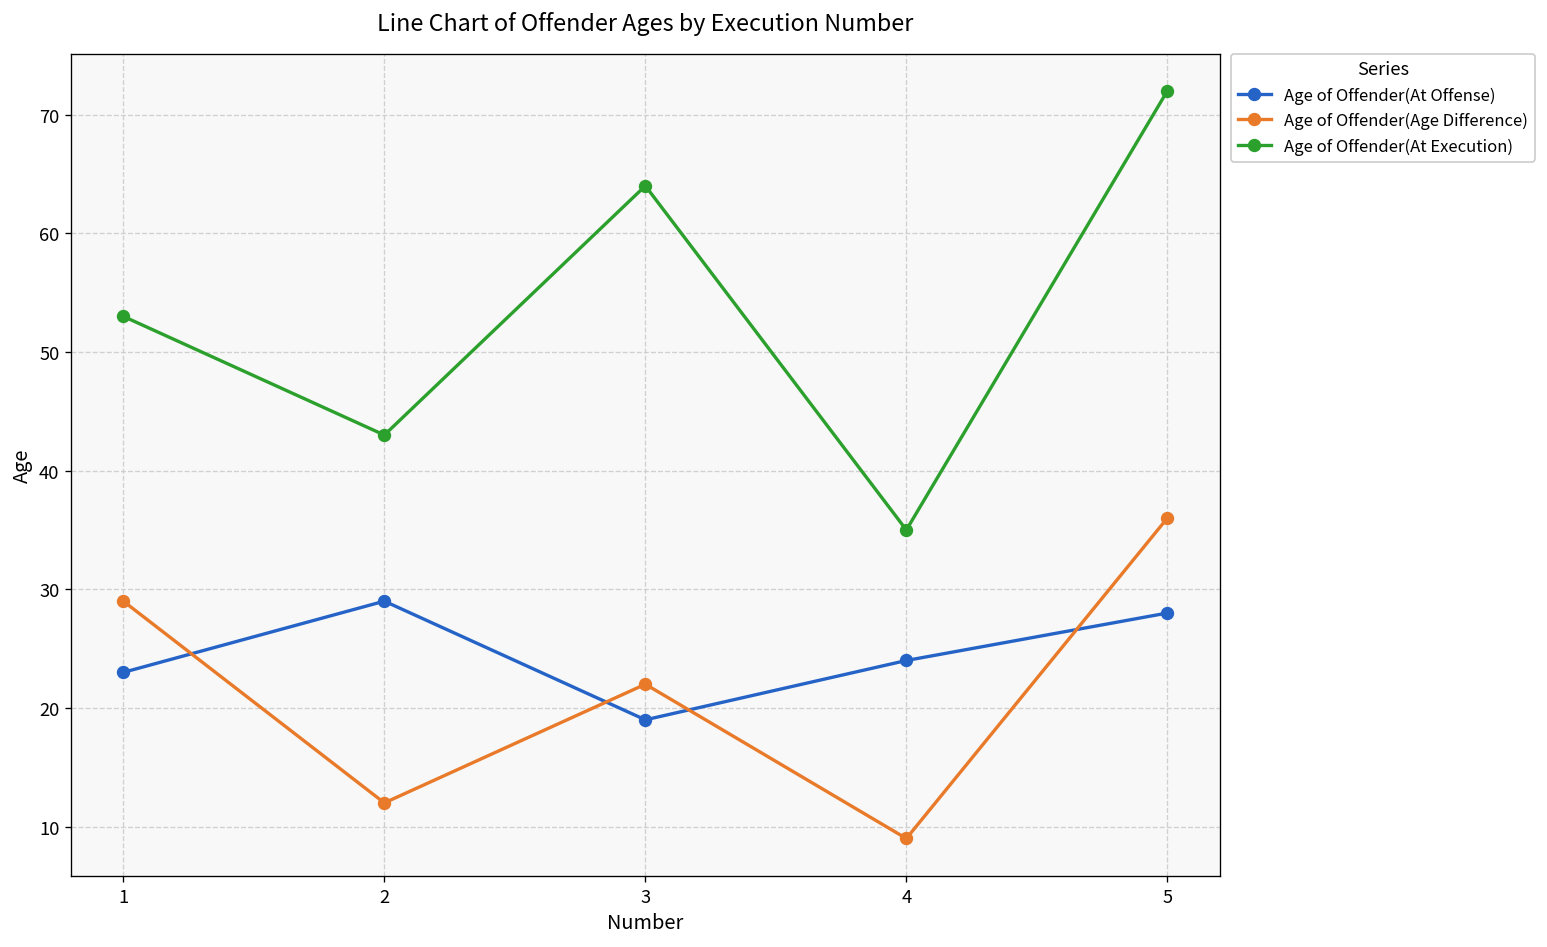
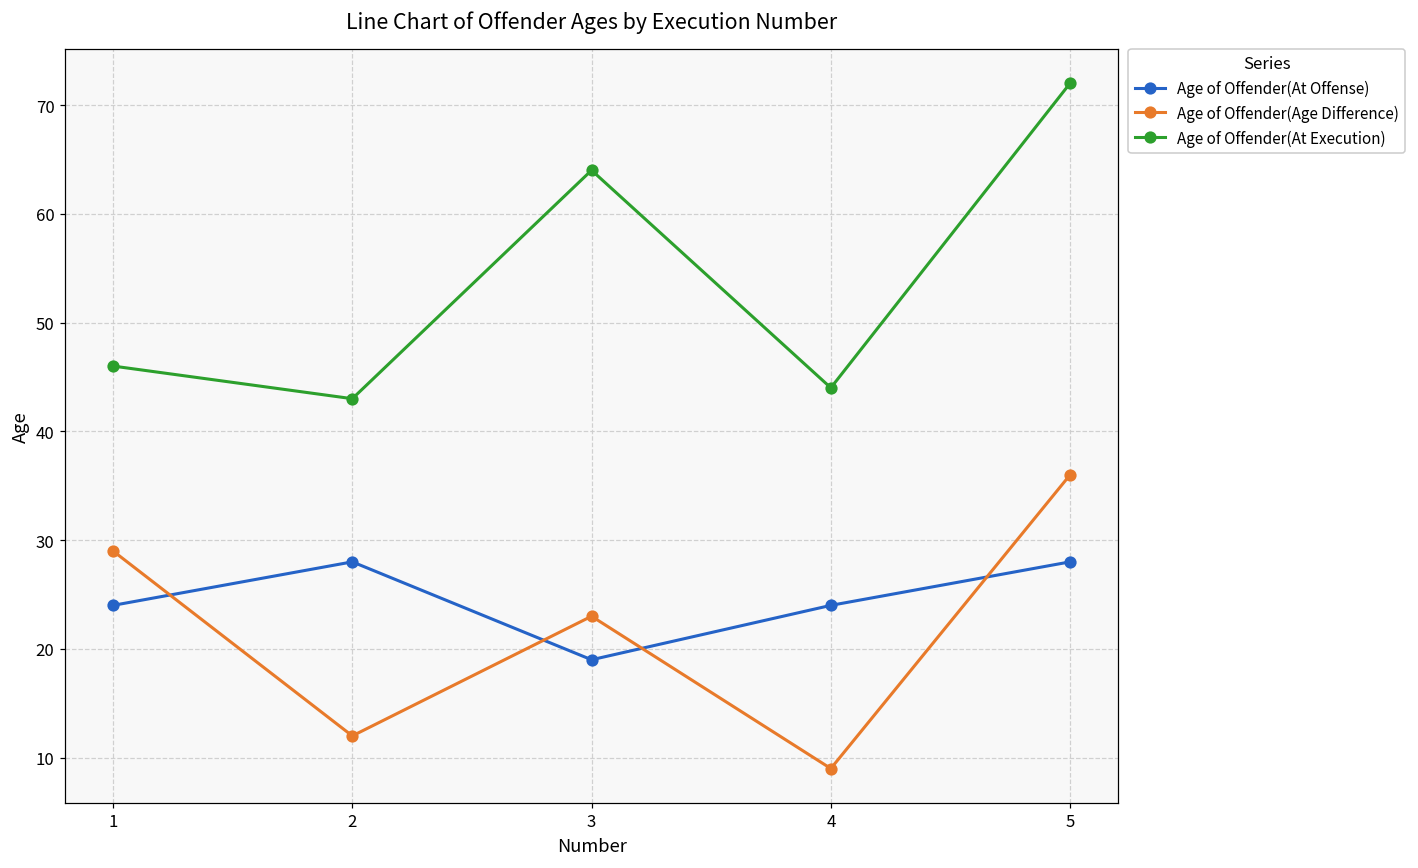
Age of Offender(At Offense), 1: 23 -> 24
Age of Offender(At Execution), 1: 53 -> 46
Age of Offender(At Offense), 2: 29 -> 28
Age of Offender(Age Difference), 3: 22 -> 23
Age of Offender(At Execution), 4: 35 -> 44
